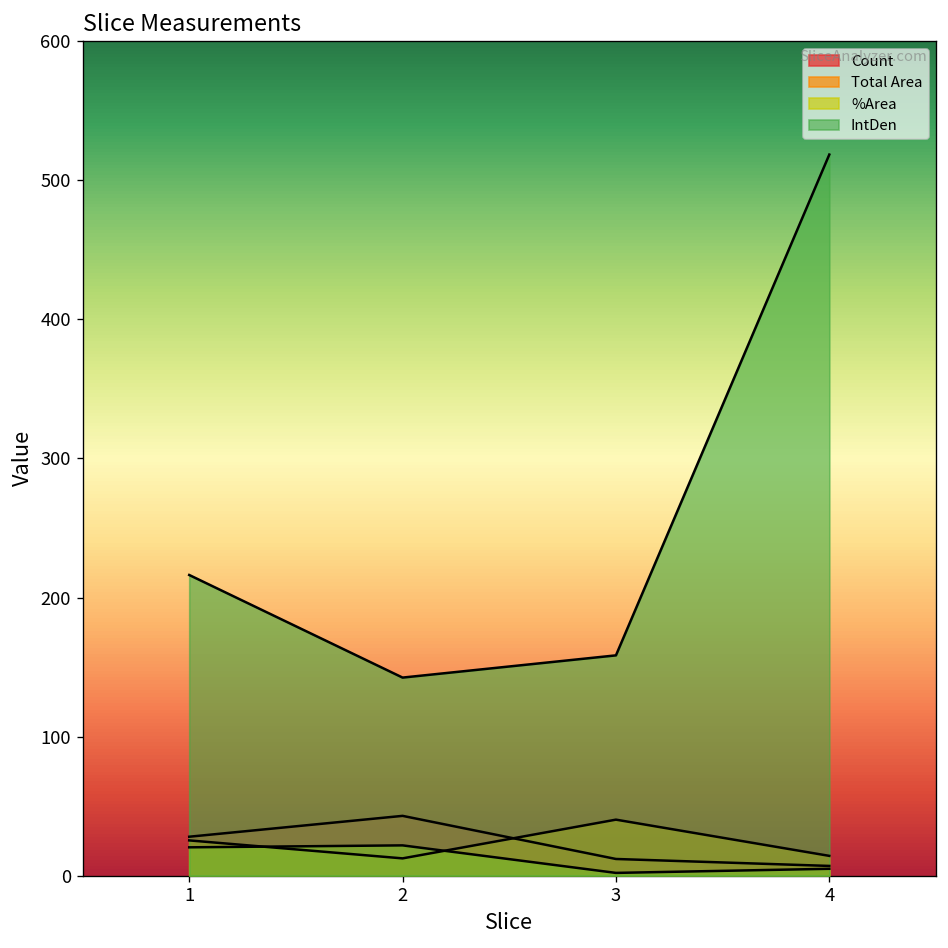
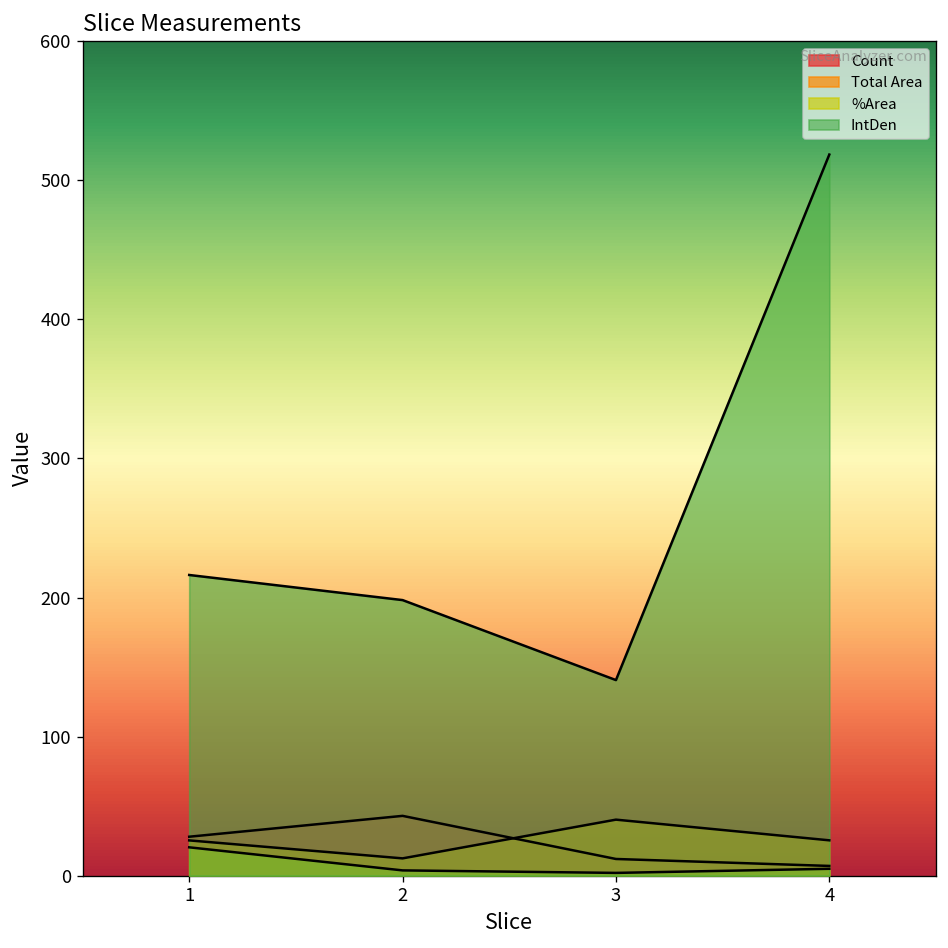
%Area, 2: 22 -> 4
IntDen, 2: 142 -> 198
IntDen, 3: 158 -> 141
Total Area, 4: 14 -> 25
